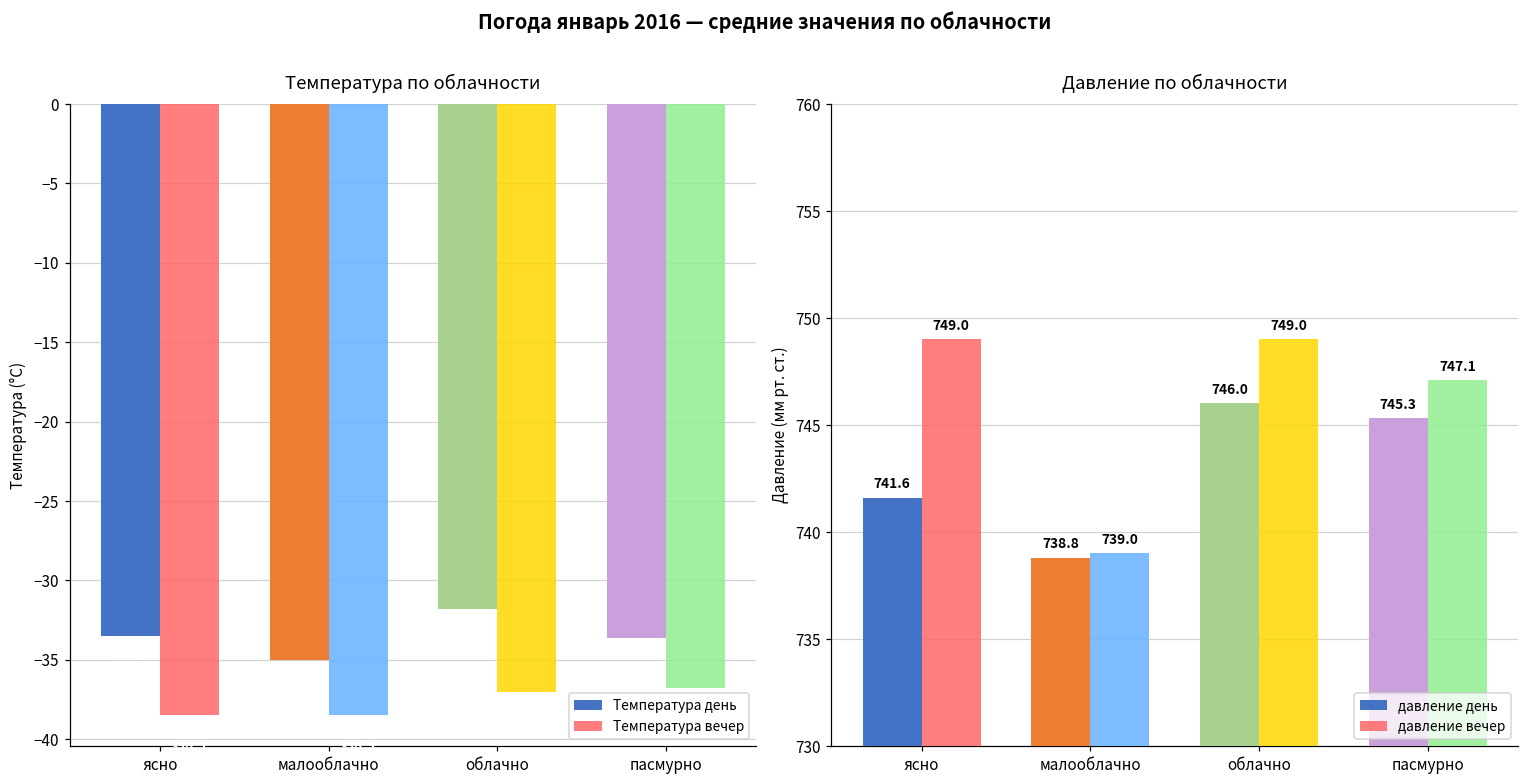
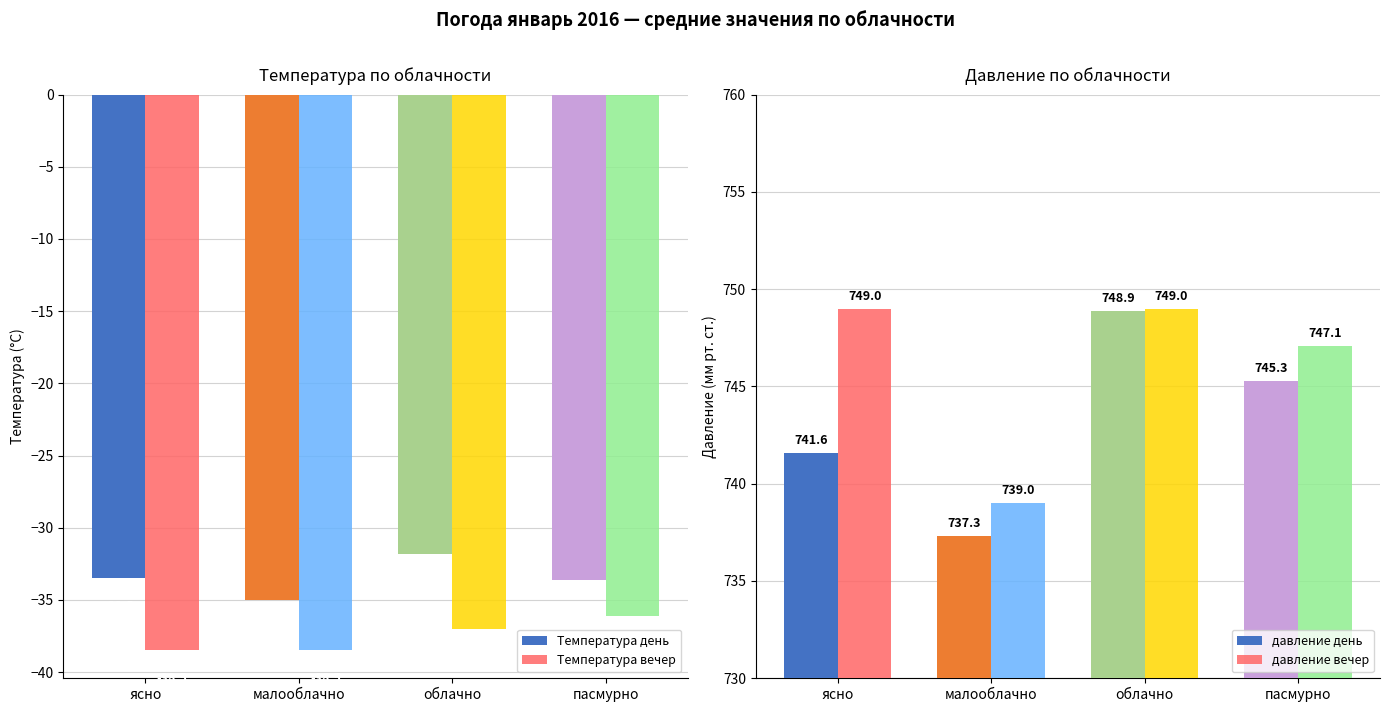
Температура по облачности, Температура вечер, пасмурно: -36.8 -> -36.1
Давление по облачности, давление день, малооблачно: 738.8 -> 737.3
Давление по облачности, давление день, облачно: 746.0 -> 748.9
